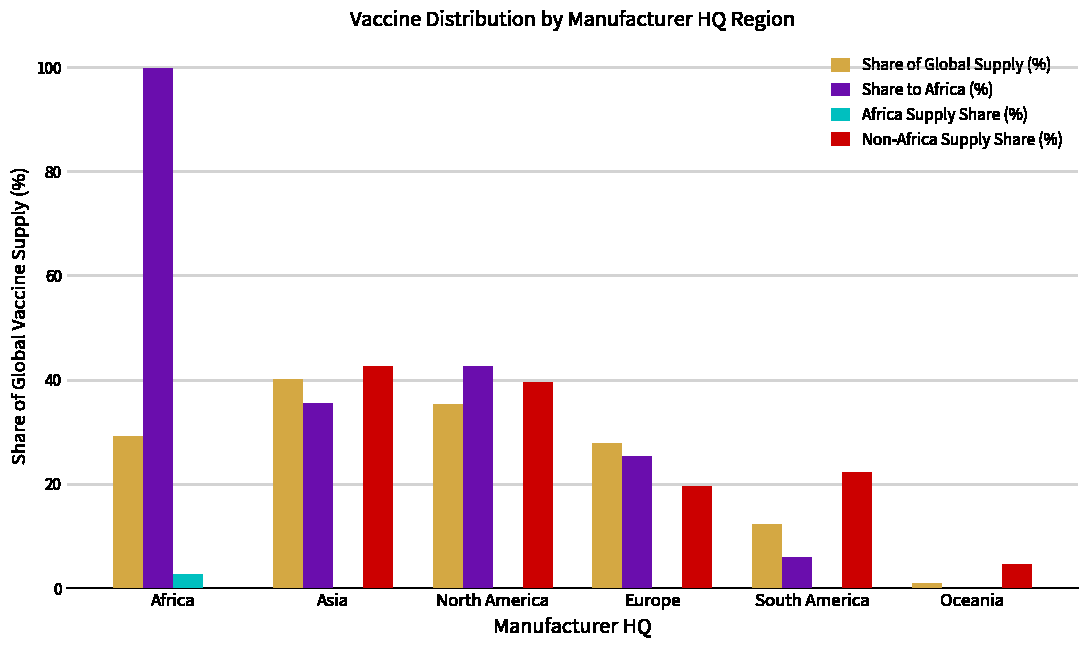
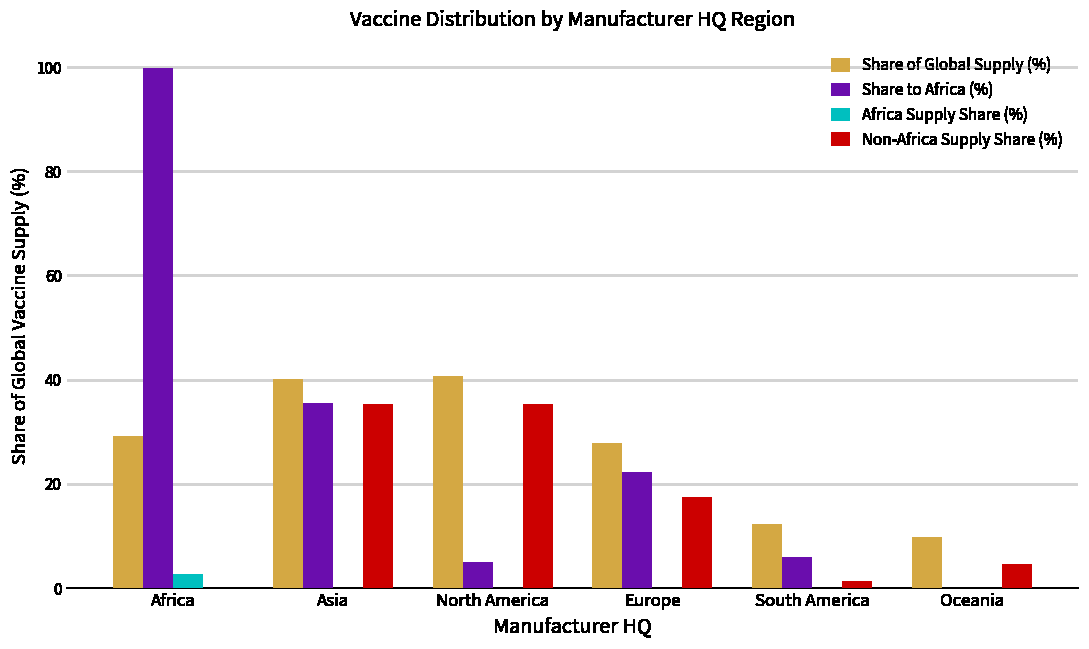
Non-Africa Supply Share (%), Asia: 43 -> 35
Share of Global Supply (%), North America: 35 -> 41
Share to Africa (%), North America: 43 -> 5
Non-Africa Supply Share (%), North America: 40 -> 35
Share to Africa (%), Europe: 25 -> 22
Non-Africa Supply Share (%), Europe: 20 -> 17
Non-Africa Supply Share (%), South America: 22 -> 1
Share of Global Supply (%), Oceania: 1 -> 10
